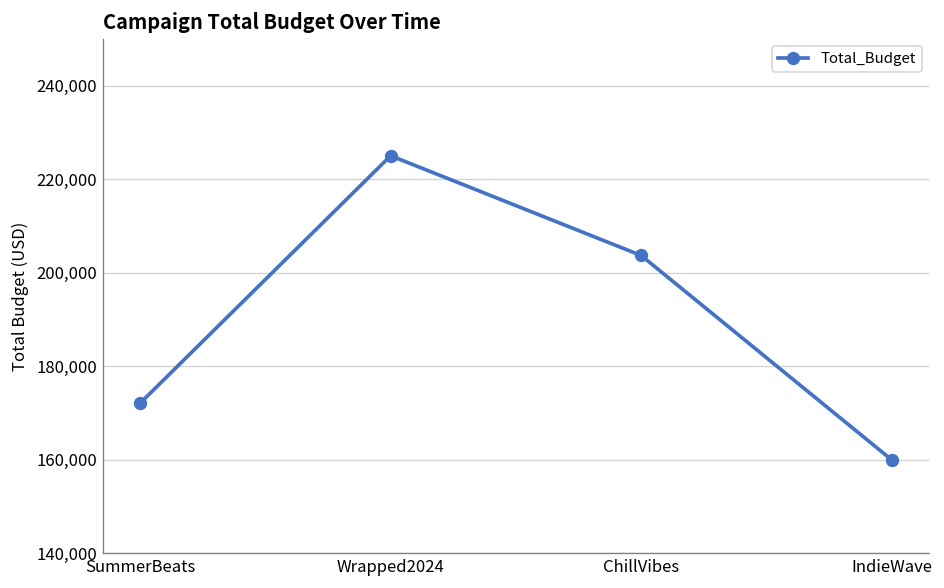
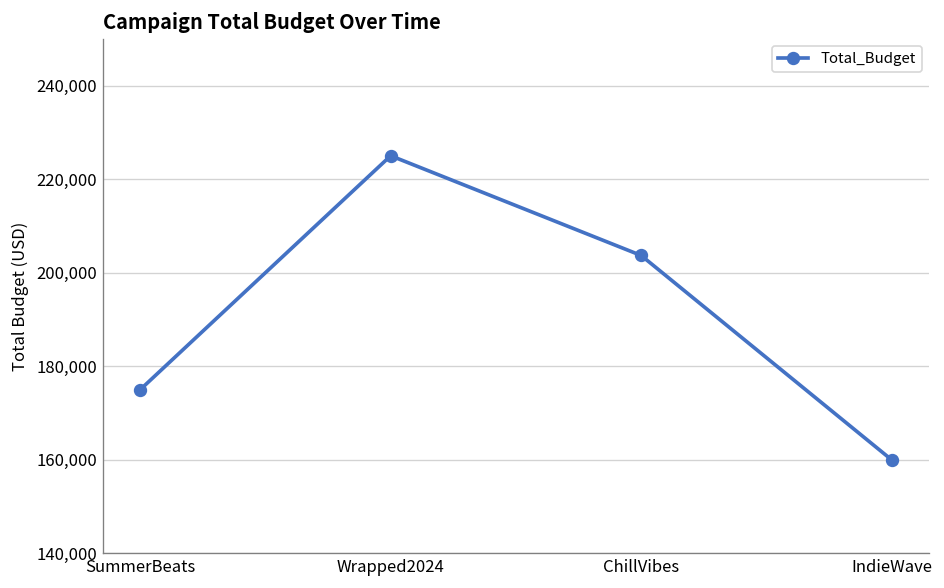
SummerBeats: 172,000 -> 175,000
